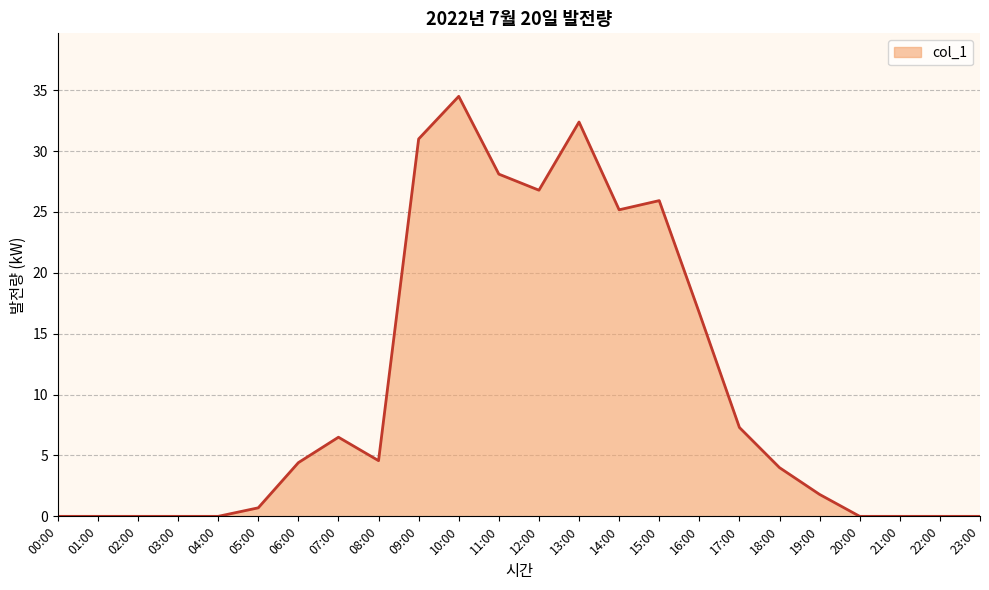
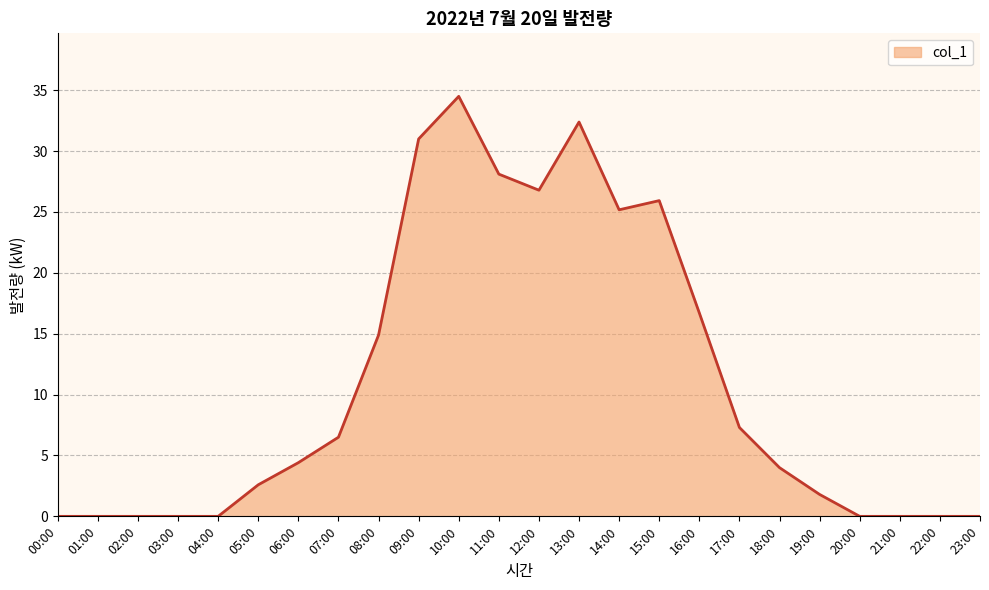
05:00: 0.7 -> 2.6
08:00: 4.6 -> 14.9
